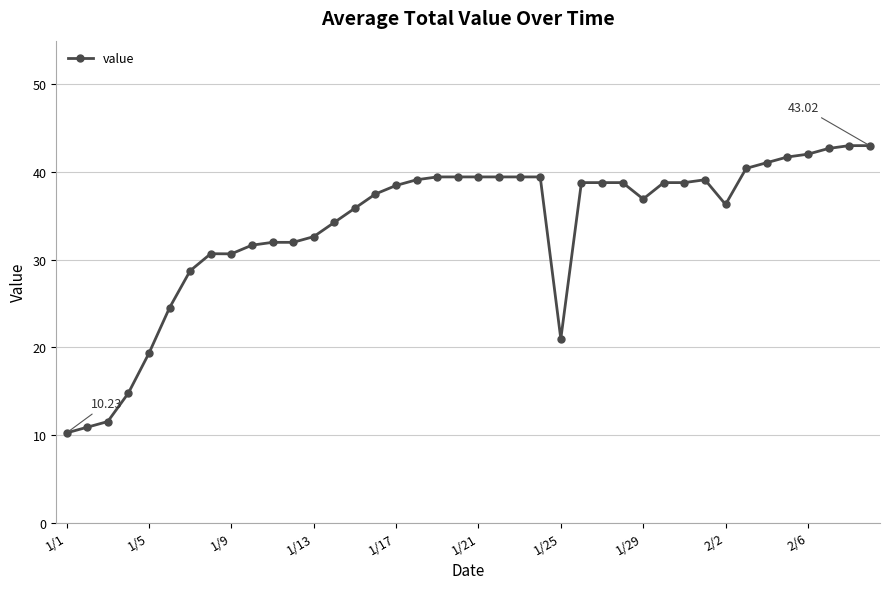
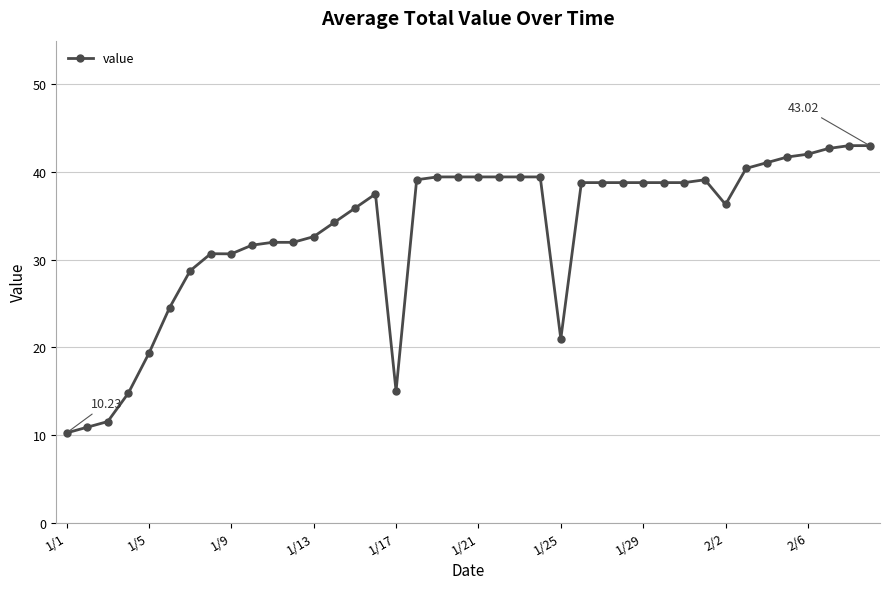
1/17: 38 -> 15
1/29: 37 -> 39
